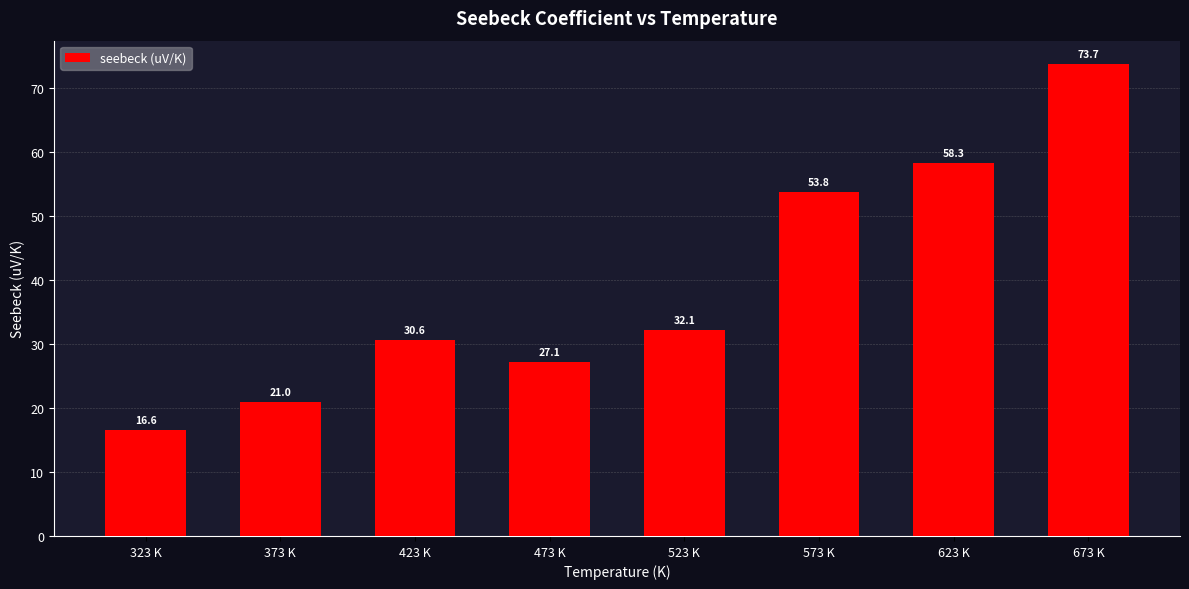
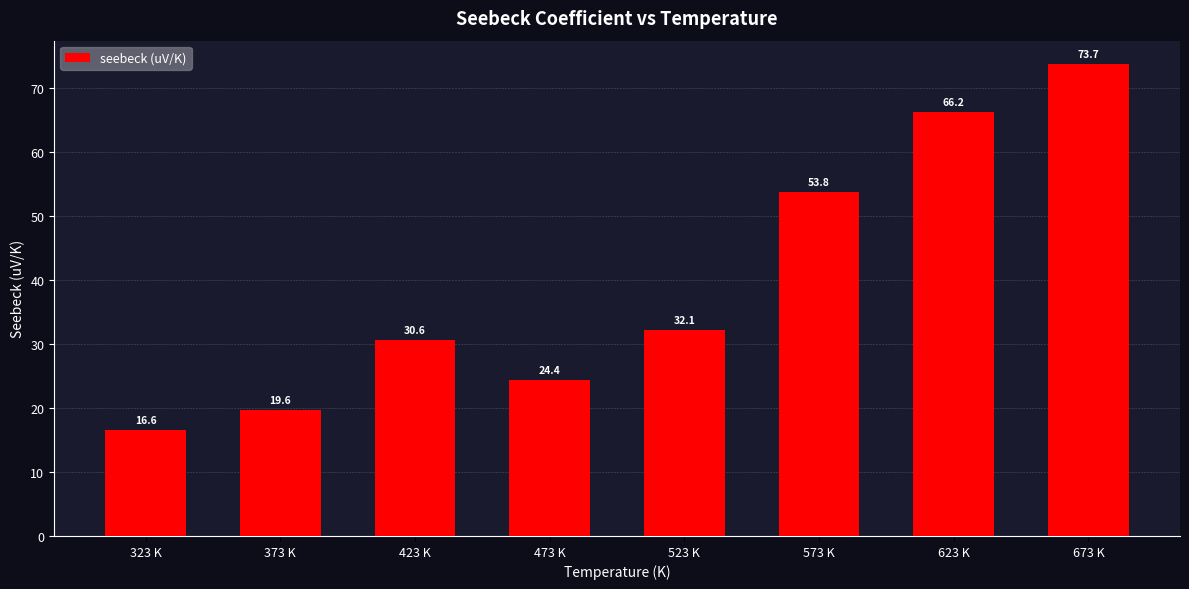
373 K: 21.0 -> 19.6
473 K: 27.1 -> 24.4
623 K: 58.3 -> 66.2
